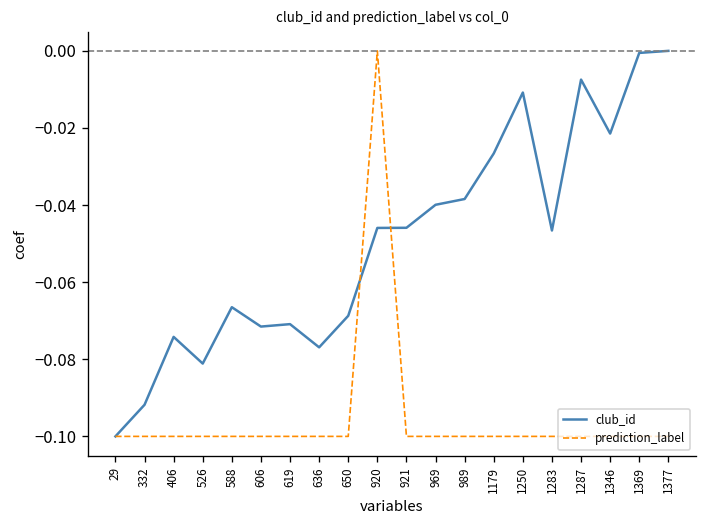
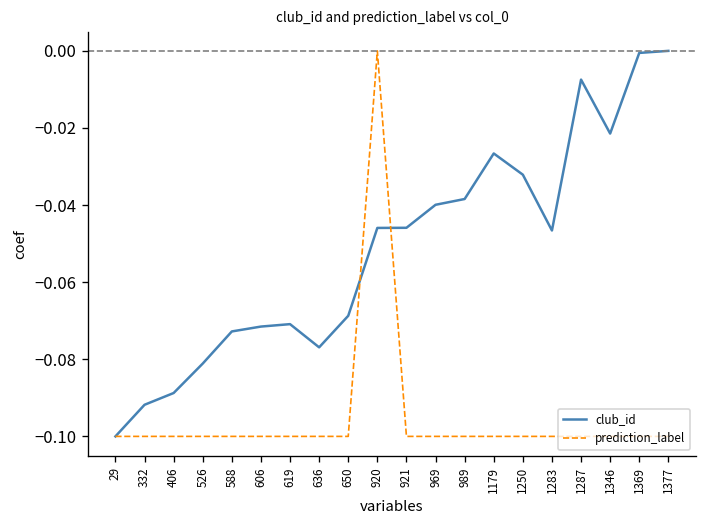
club_id, 406: -0.074 -> -0.089
club_id, 588: -0.066 -> -0.073
club_id, 1250: -0.011 -> -0.032
